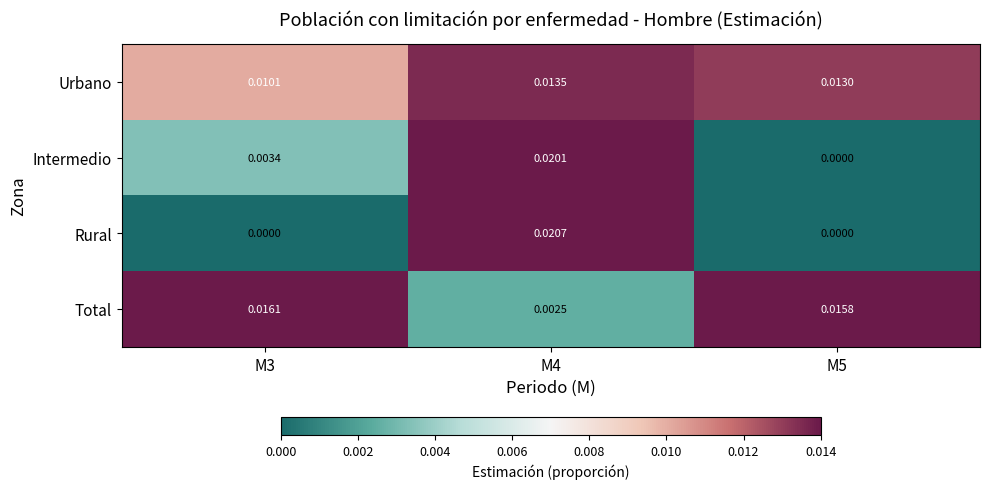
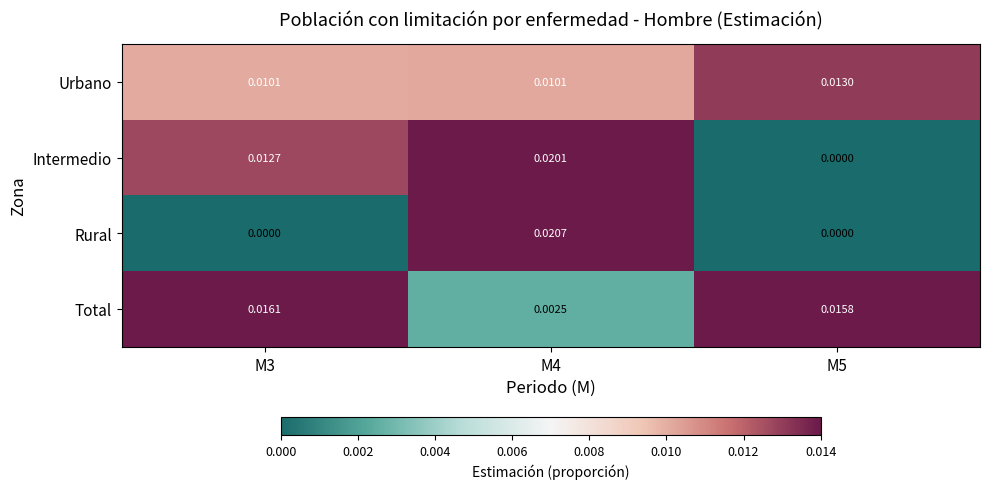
Urbano, M4: 0.0135 -> 0.0101
Intermedio, M3: 0.0034 -> 0.0127
